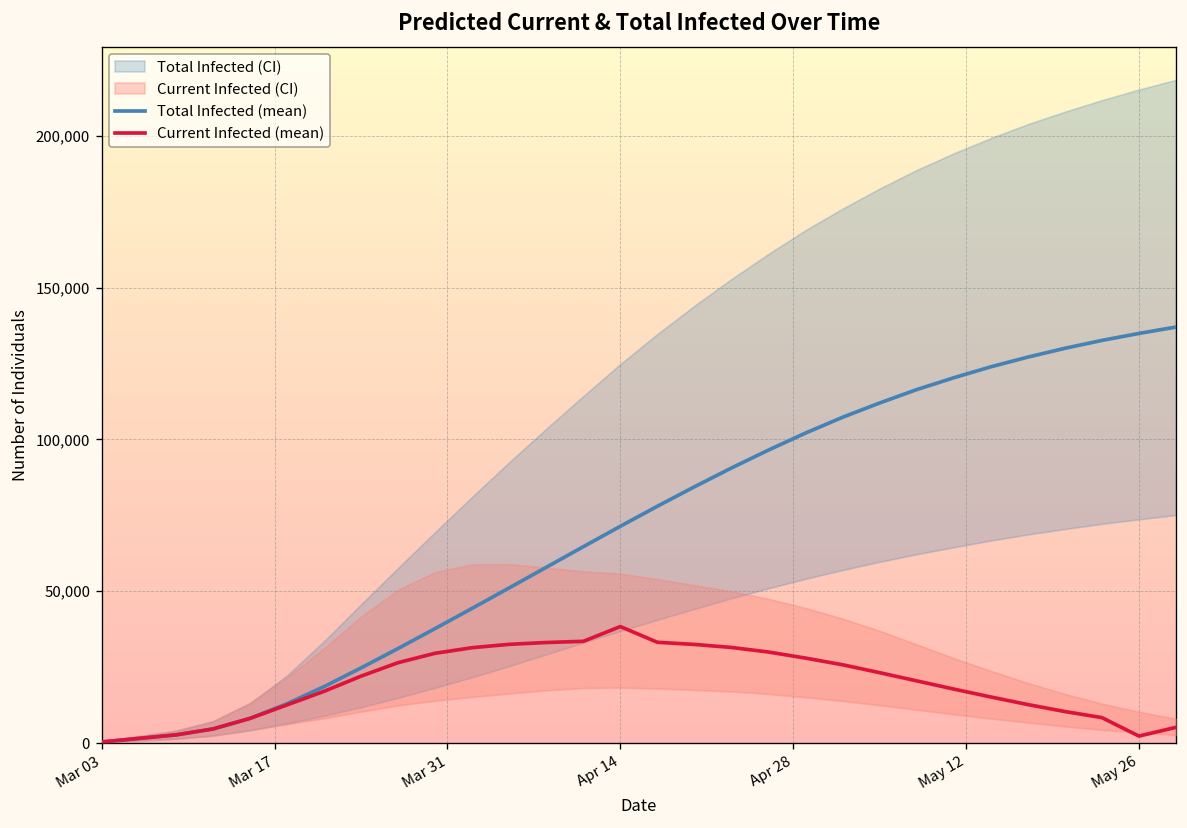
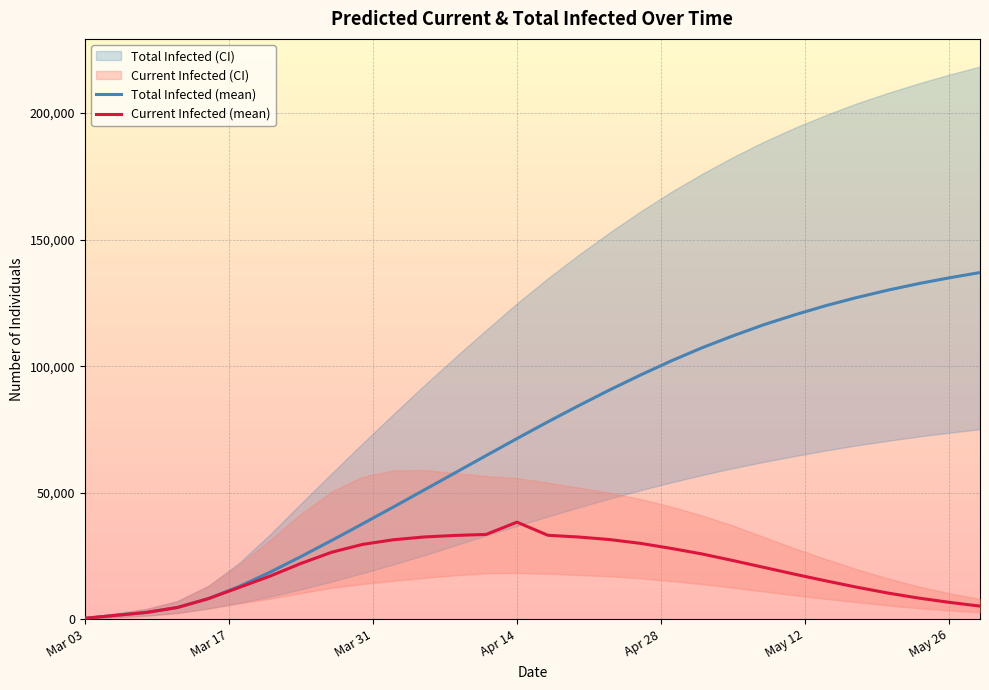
Current Infected (mean), May 26: 2,000 -> 7,000
